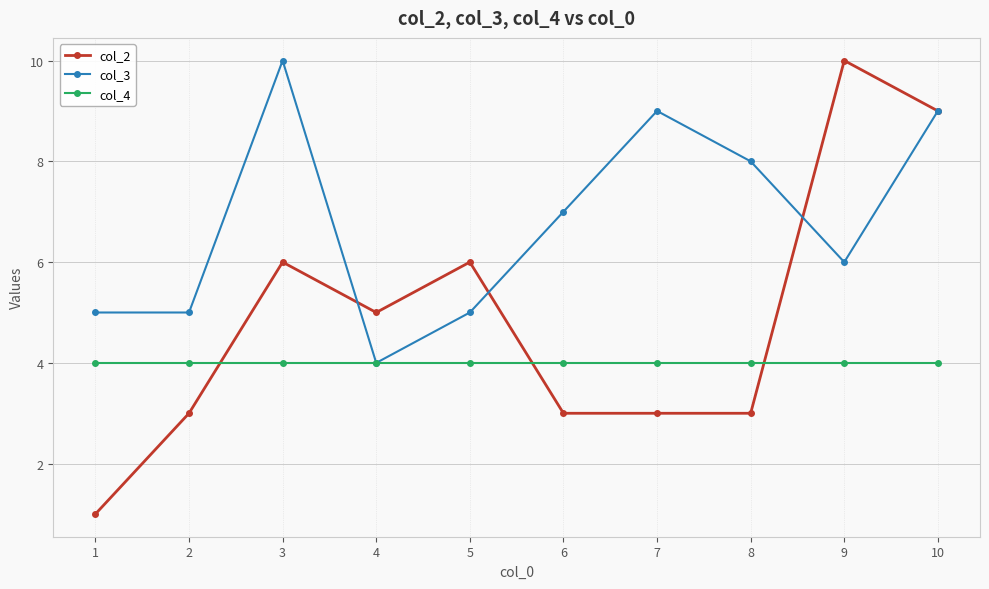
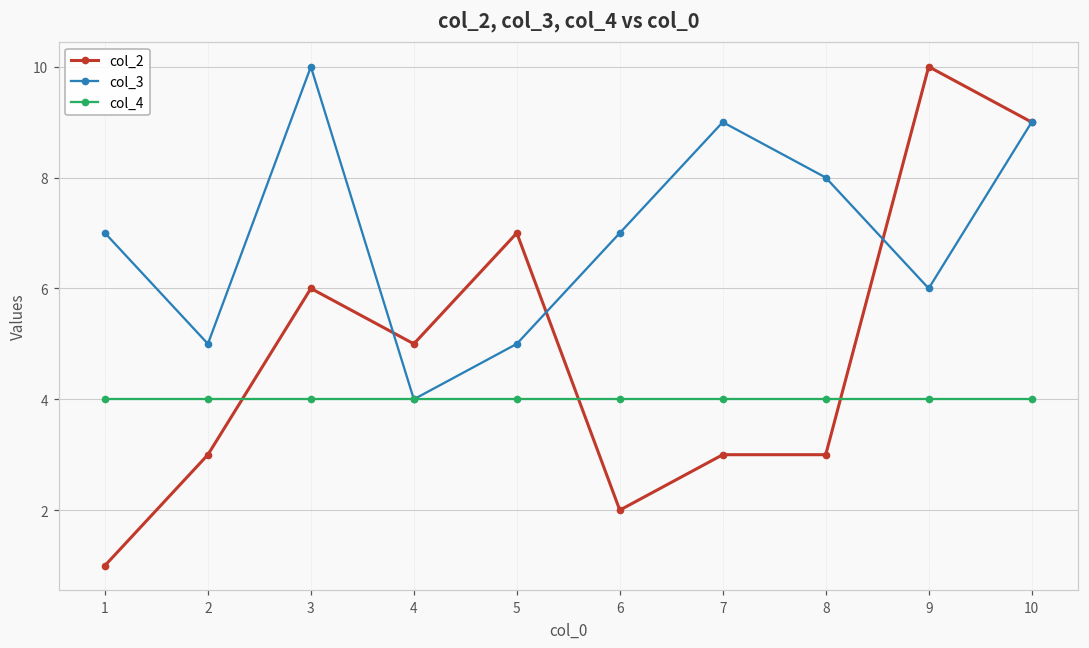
col_3, 1: 5 -> 7
col_2, 5: 6 -> 7
col_2, 6: 3 -> 2
